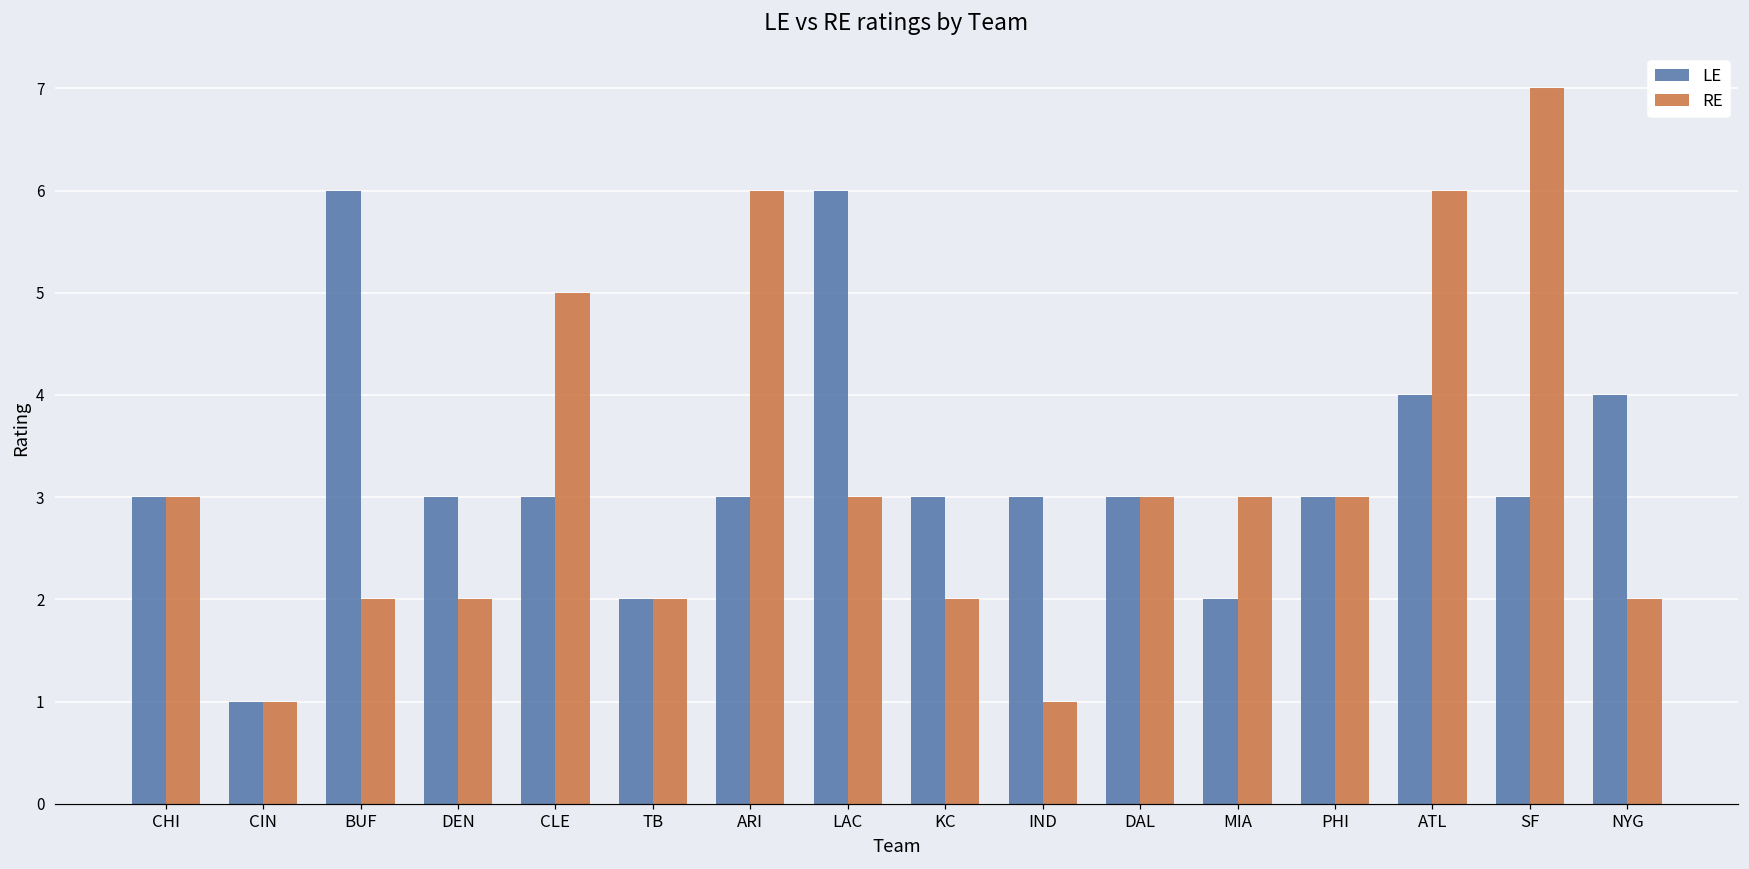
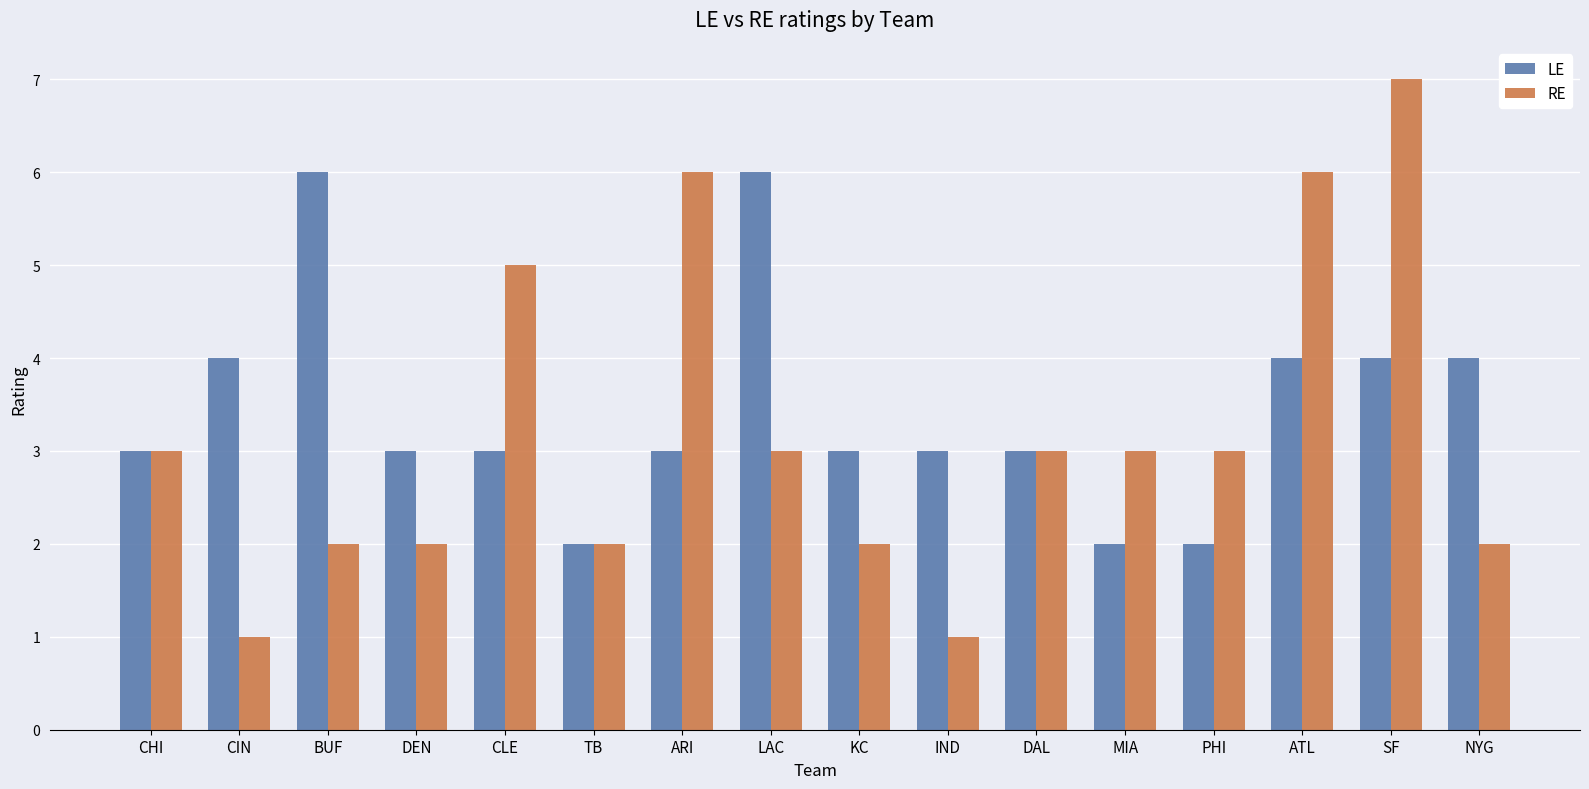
LE, CIN: 1 -> 4
LE, PHI: 3 -> 2
LE, SF: 3 -> 4
